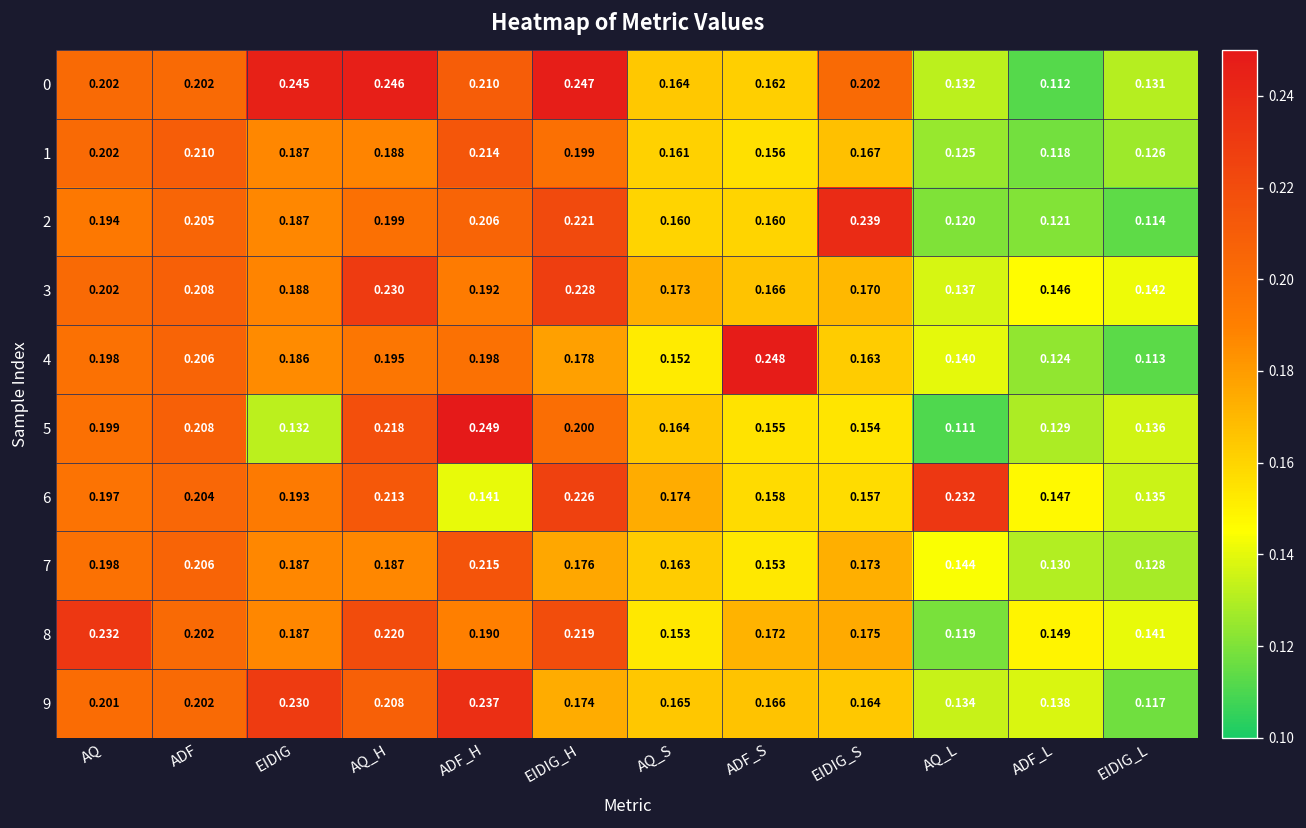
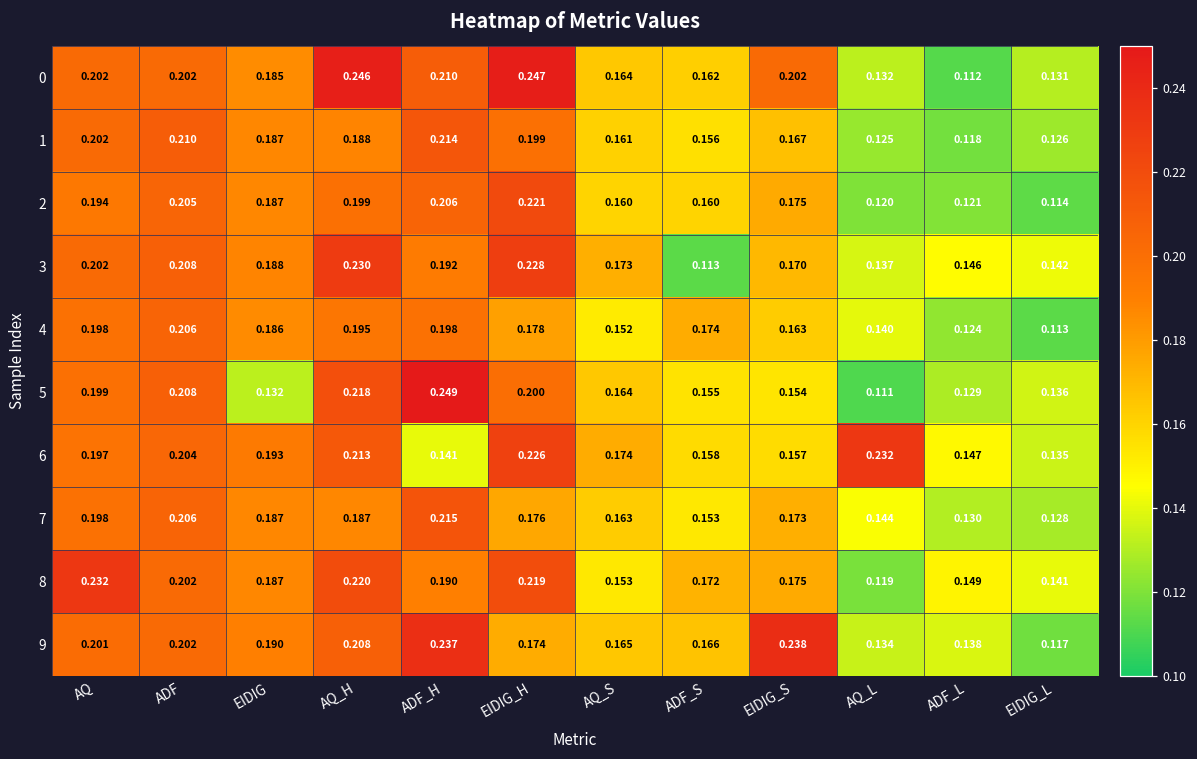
0, EIDIG: 0.245 -> 0.185
2, EIDIG_S: 0.239 -> 0.175
3, ADF_S: 0.166 -> 0.113
4, ADF_S: 0.248 -> 0.174
9, EIDIG: 0.230 -> 0.190
9, EIDIG_S: 0.164 -> 0.238
